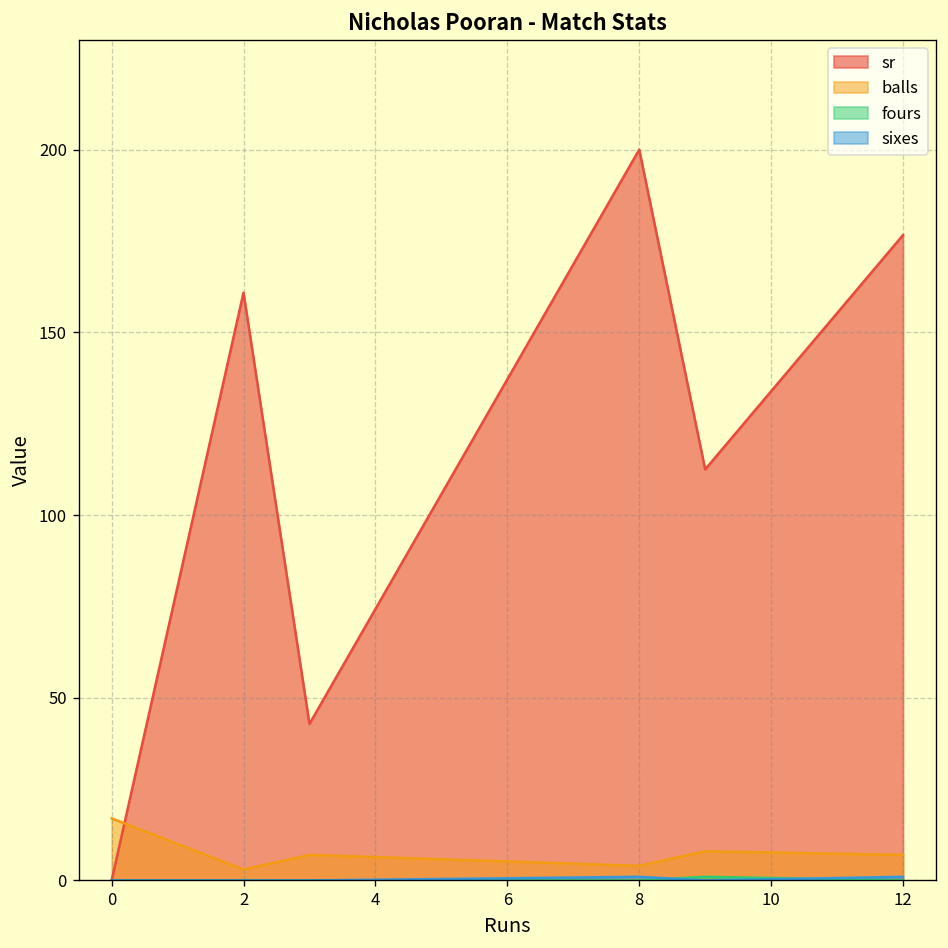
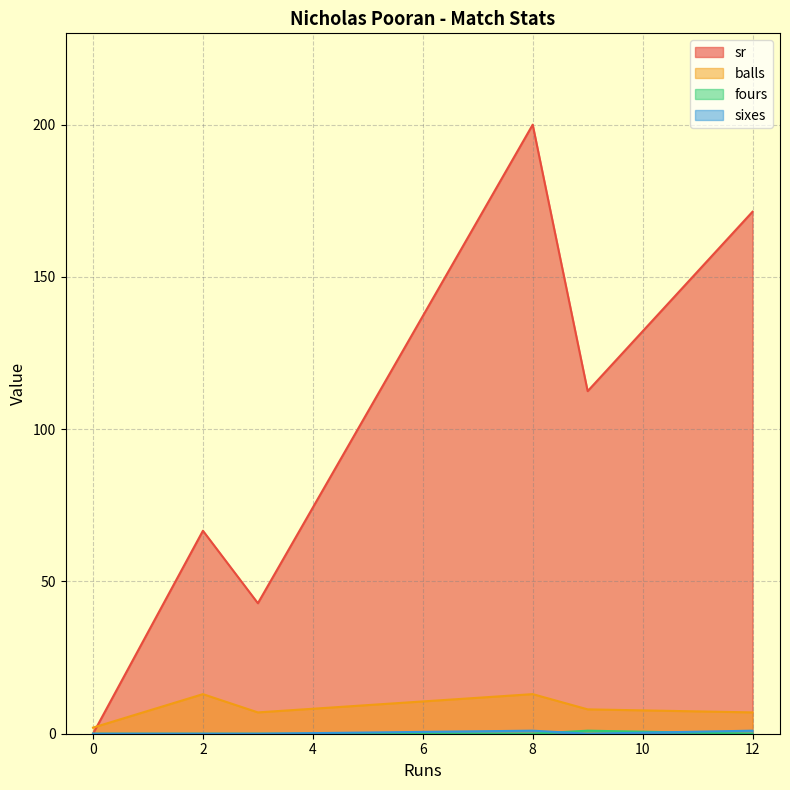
balls, 0: 17 -> 2
sr, 2: 161 -> 67
balls, 2: 3 -> 13
balls, 8: 4 -> 13
sr, 12: 177 -> 171
